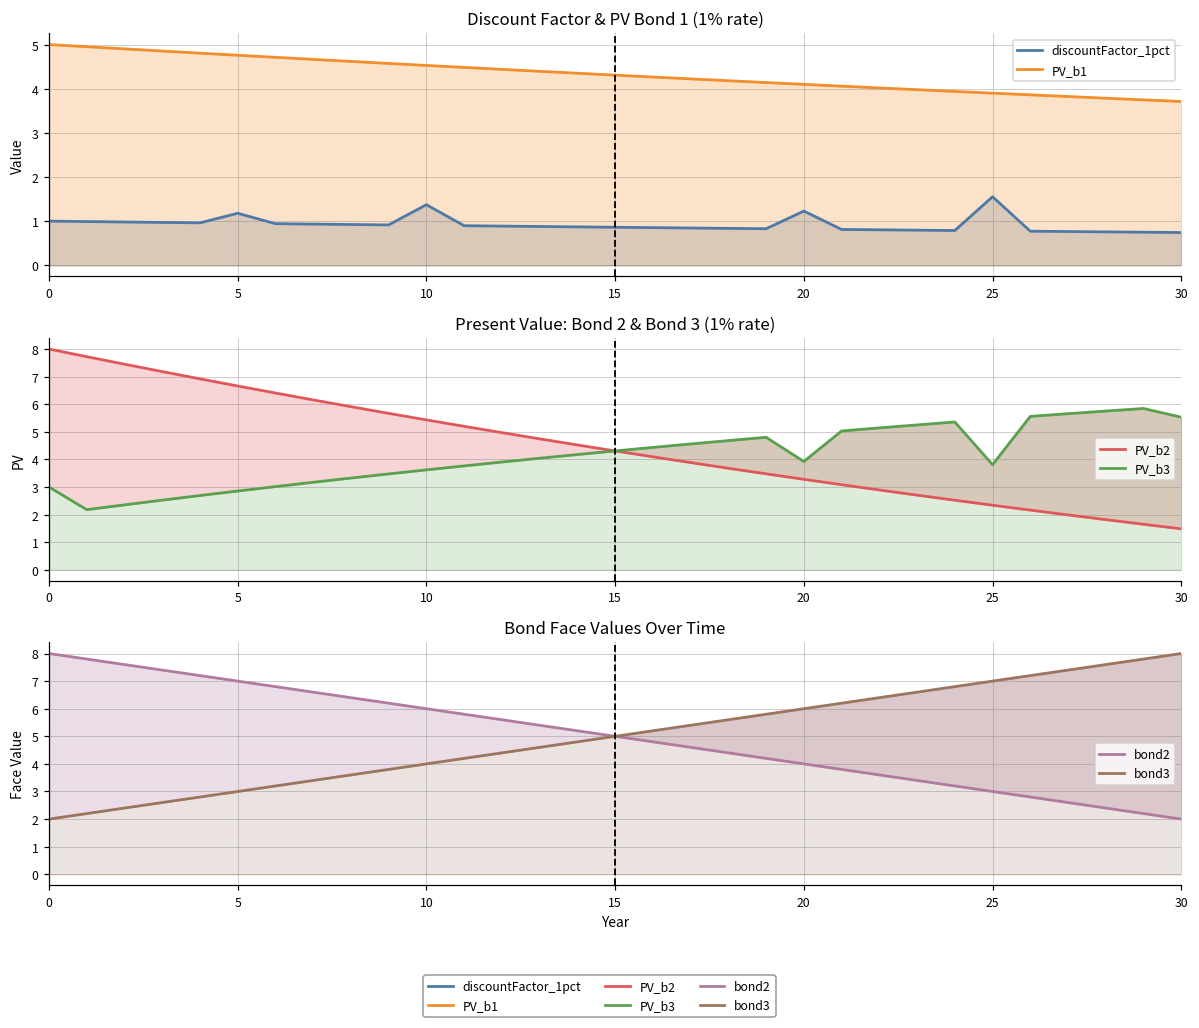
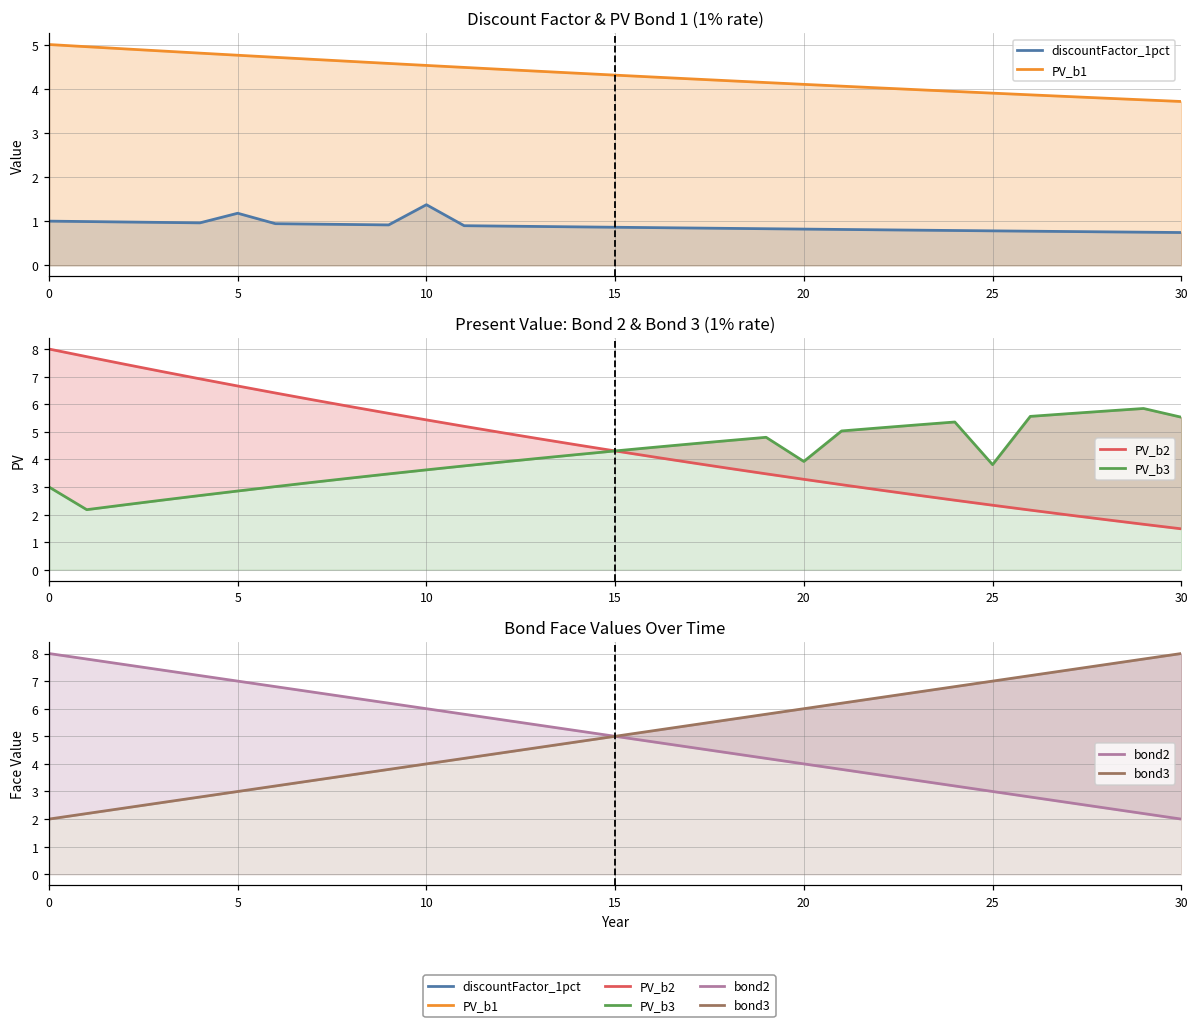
Discount Factor & PV Bond 1 (1% rate), discountFactor_1pct, 20: 1.2 -> 0.8
Discount Factor & PV Bond 1 (1% rate), discountFactor_1pct, 25: 1.6 -> 0.8
